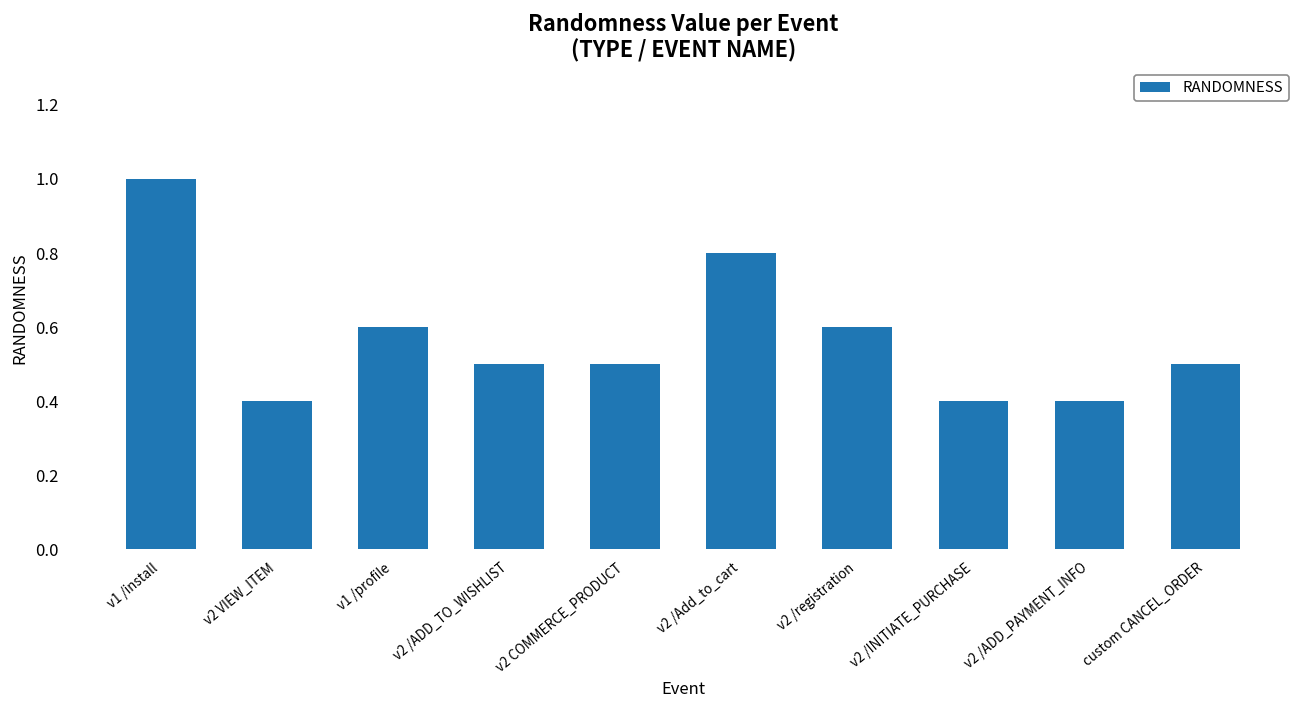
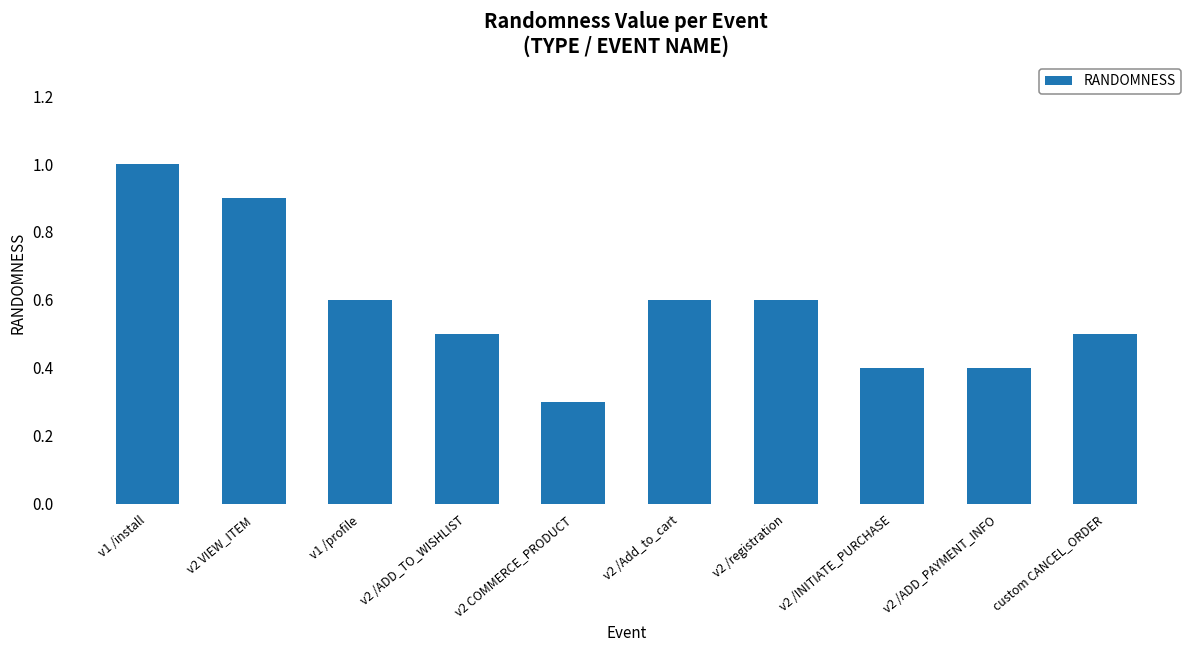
v2 VIEW_ITEM: 0.4 -> 0.9
v2 COMMERCE_PRODUCT: 0.5 -> 0.3
v2 /Add_to_cart: 0.8 -> 0.6
